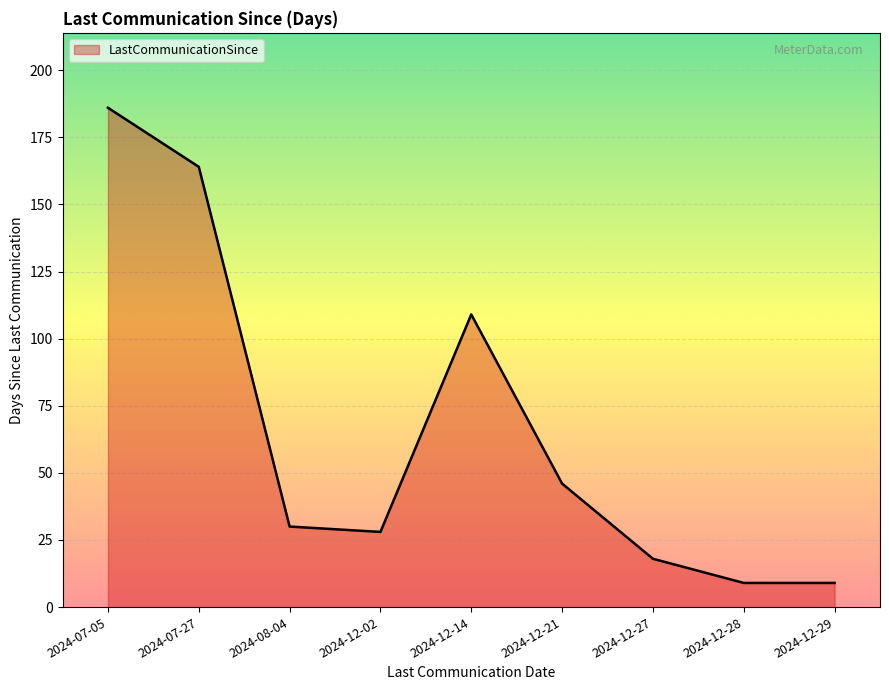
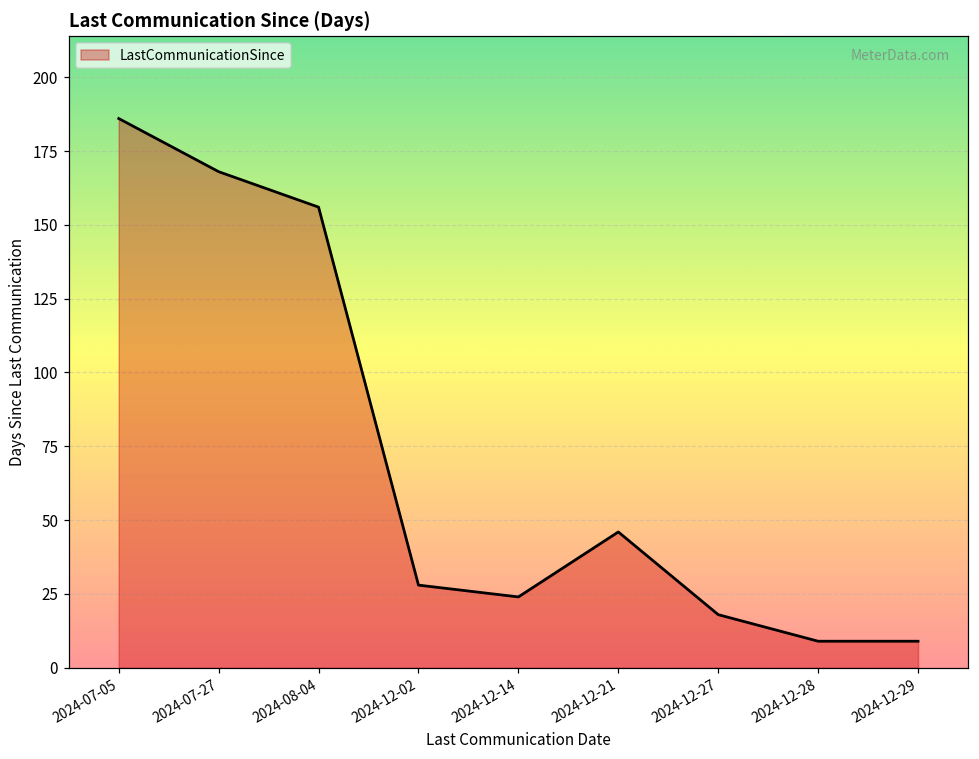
2024-07-27: 164 -> 168
2024-08-04: 30 -> 156
2024-12-14: 109 -> 24
